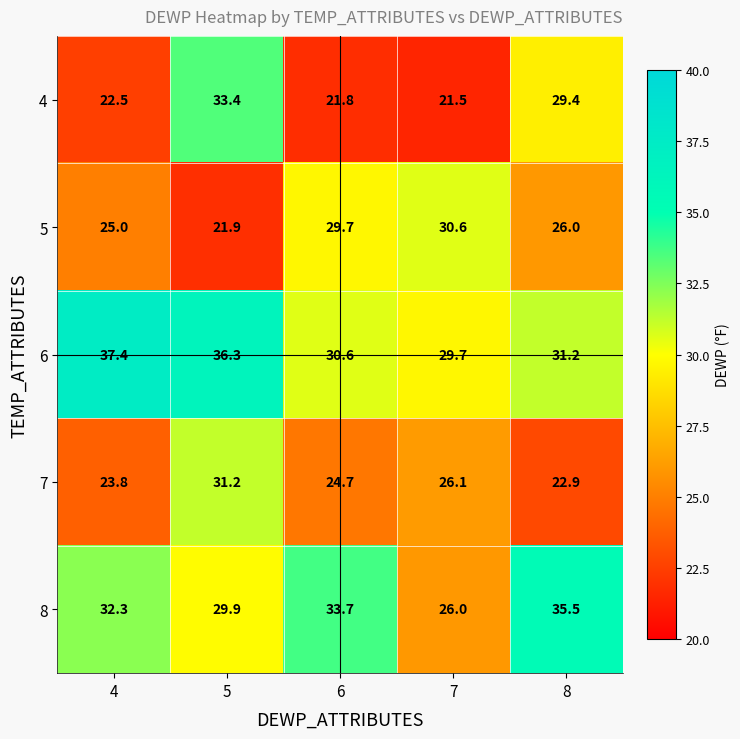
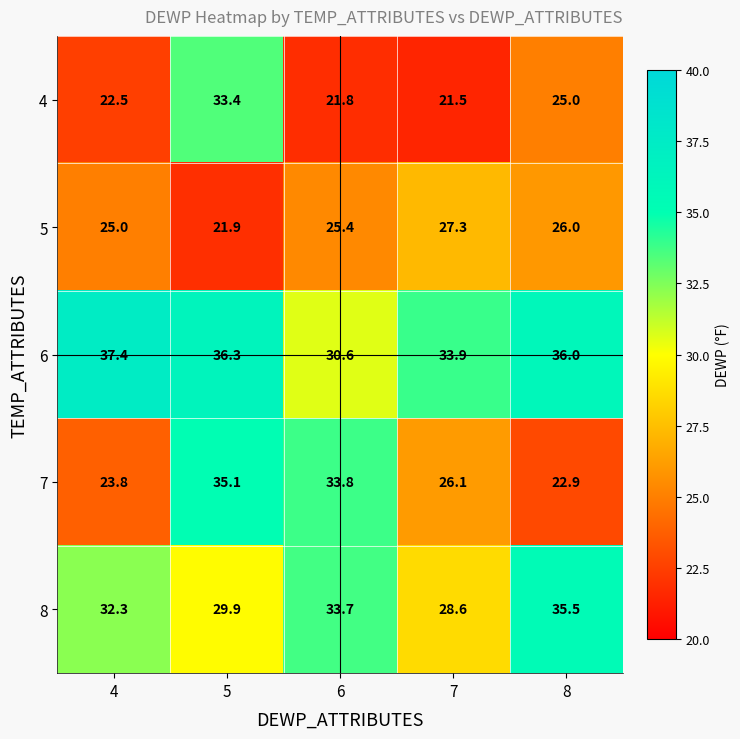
4, 8: 29.4 -> 25.0
5, 6: 29.7 -> 25.4
5, 7: 30.6 -> 27.3
6, 7: 29.7 -> 33.9
6, 8: 31.2 -> 36.0
7, 5: 31.2 -> 35.1
7, 6: 24.7 -> 33.8
8, 7: 26.0 -> 28.6
